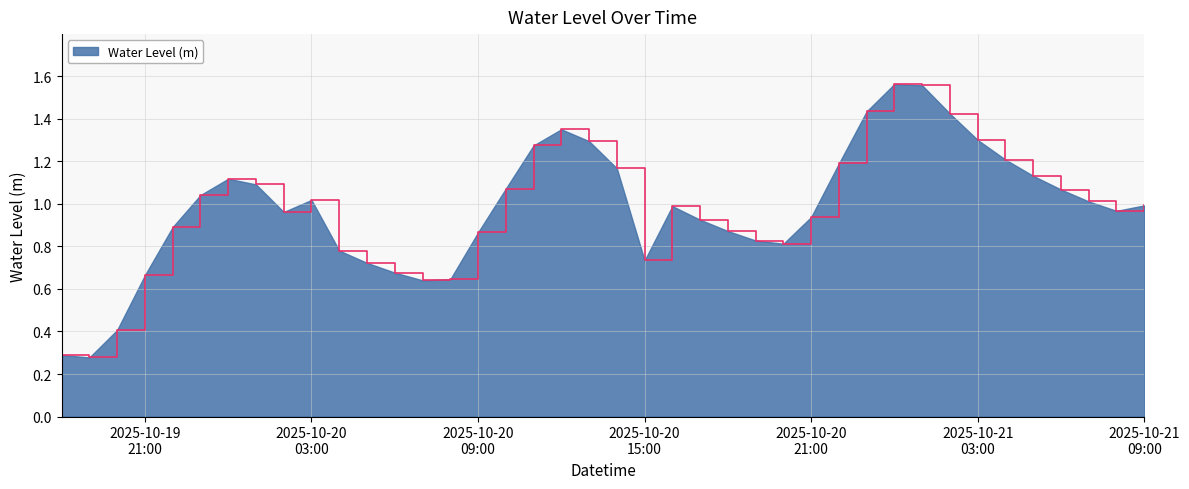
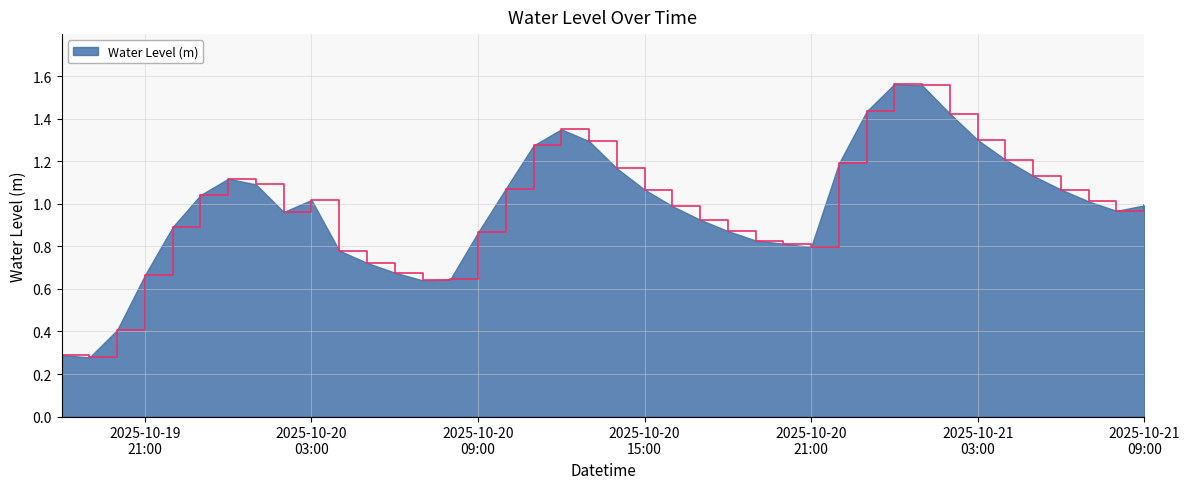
2025-10-20 15:00: 0.73 -> 1.07
2025-10-20 21:00: 0.94 -> 0.80
